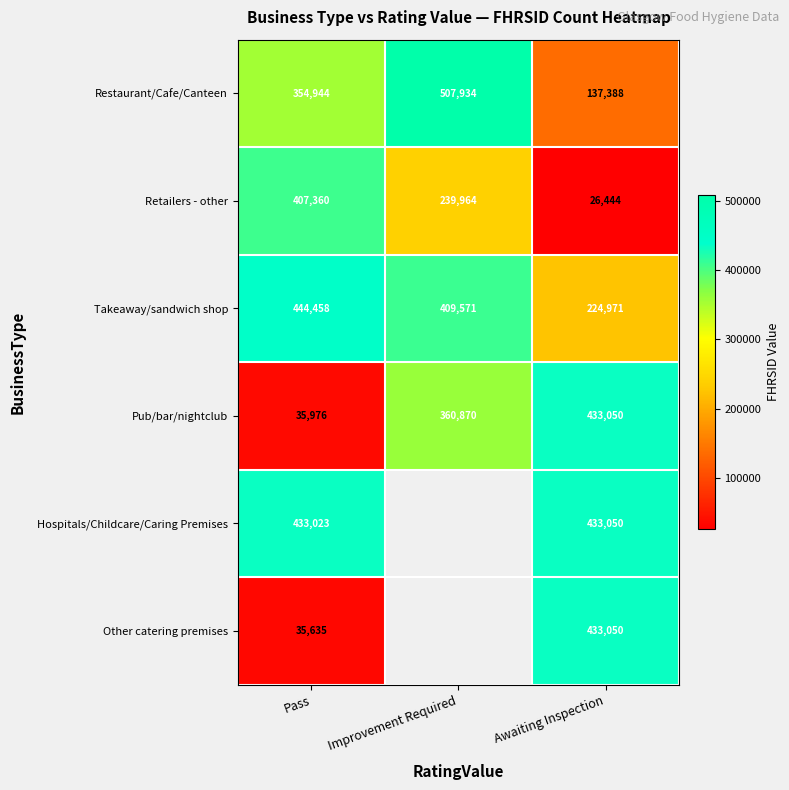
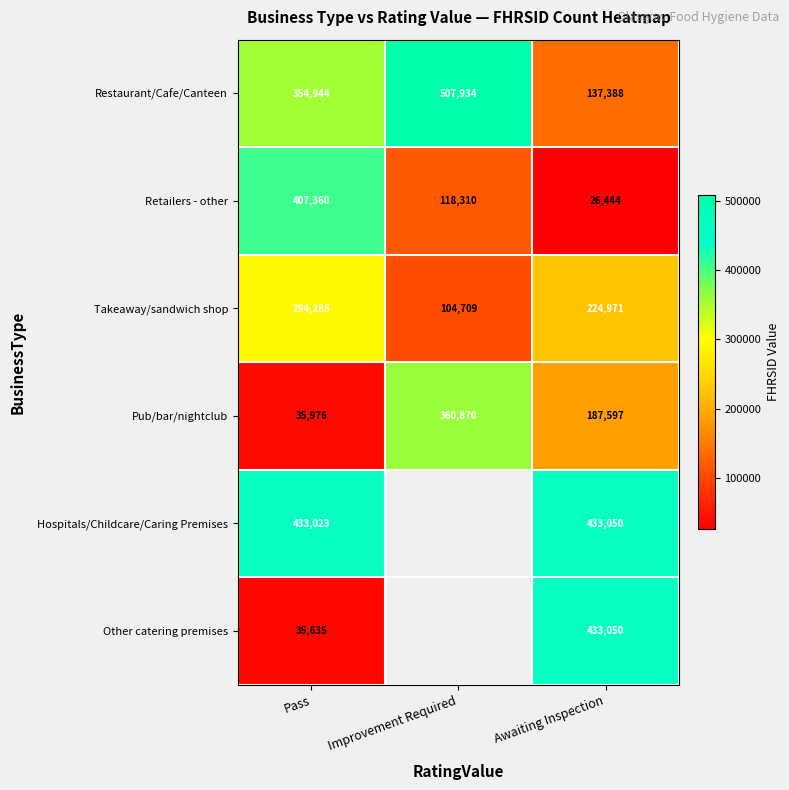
Retailers - other, Improvement Required: 239,964 -> 118,310
Takeaway/sandwich shop, Pass: 444,458 -> 294,285
Takeaway/sandwich shop, Improvement Required: 409,571 -> 104,709
Pub/bar/nightclub, Awaiting Inspection: 433,050 -> 187,597
